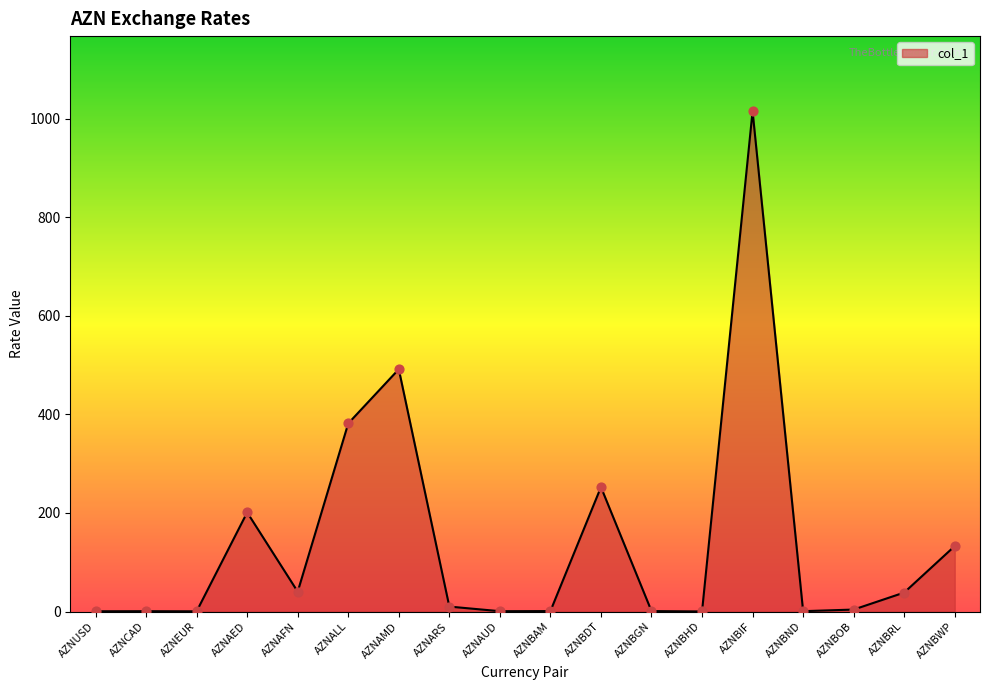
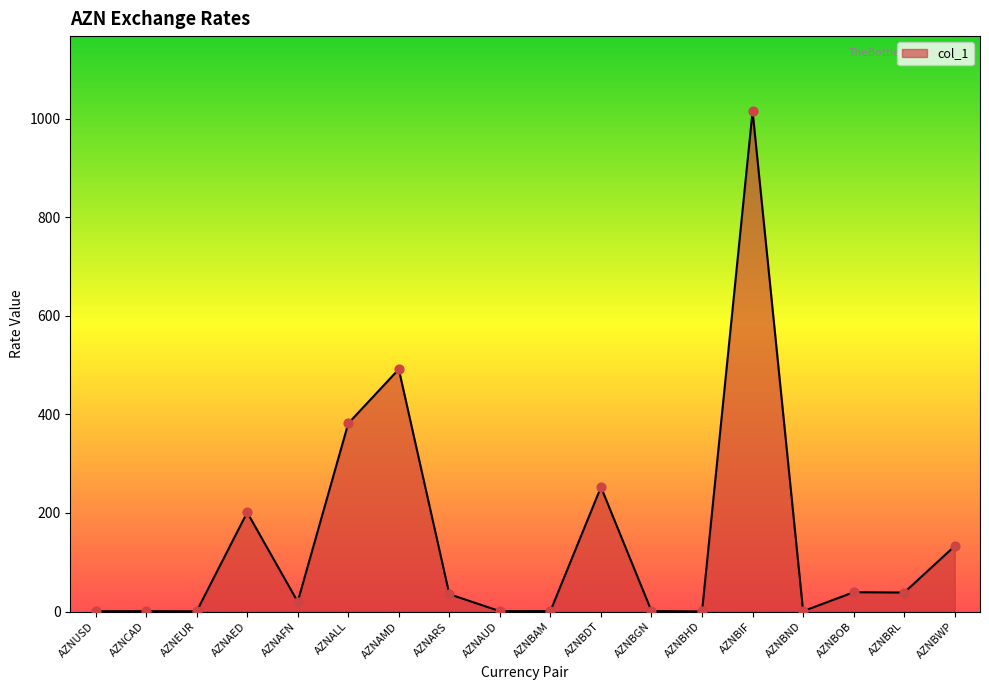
AZNAFN: 40 -> 20
AZNARS: 10 -> 40
AZNBOB: 0 -> 40
